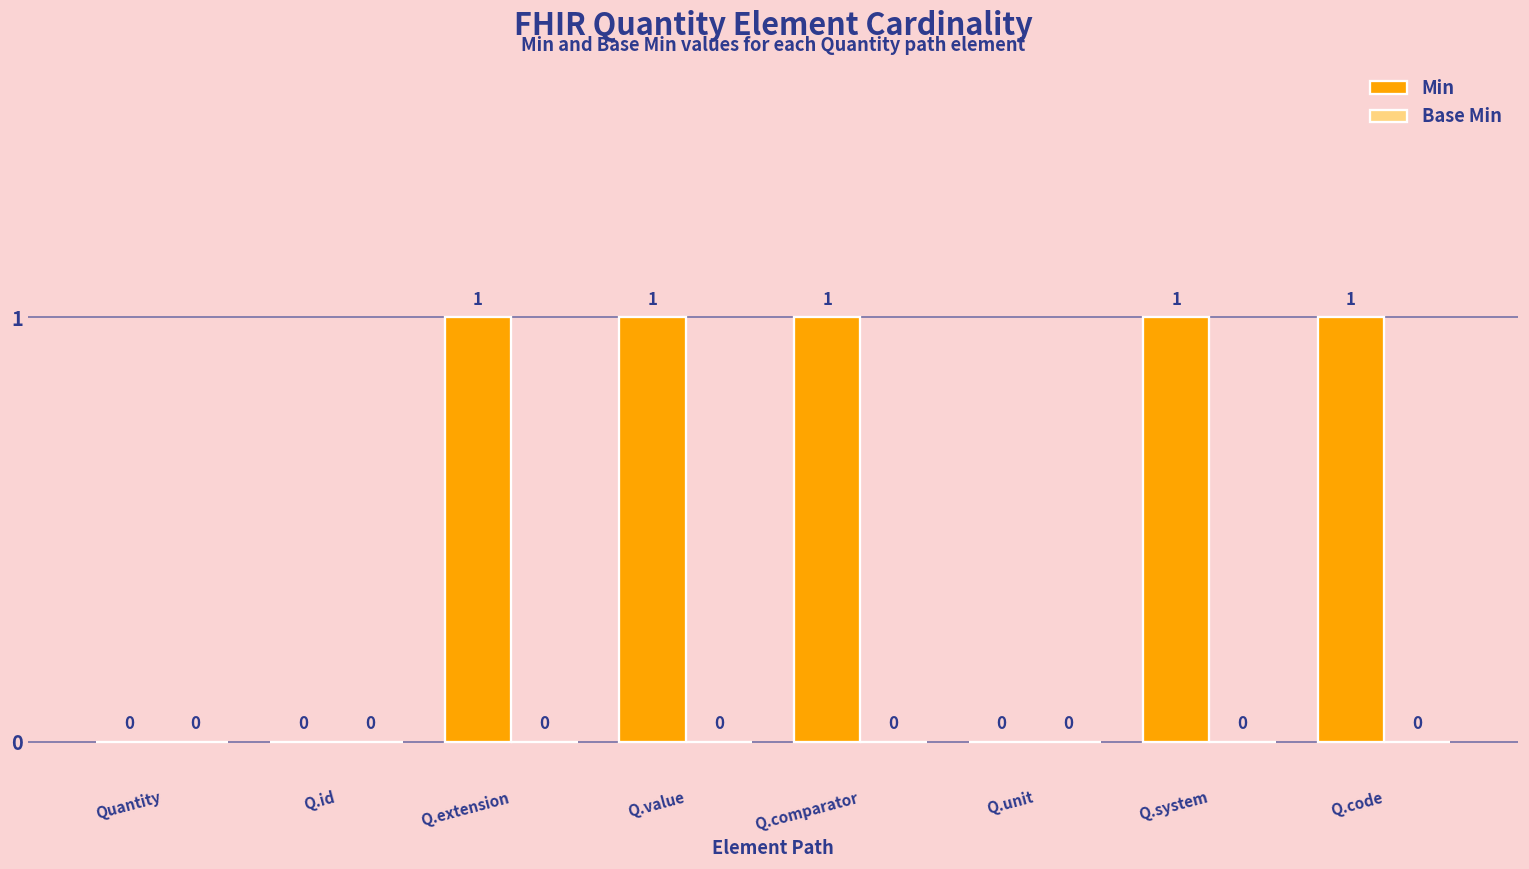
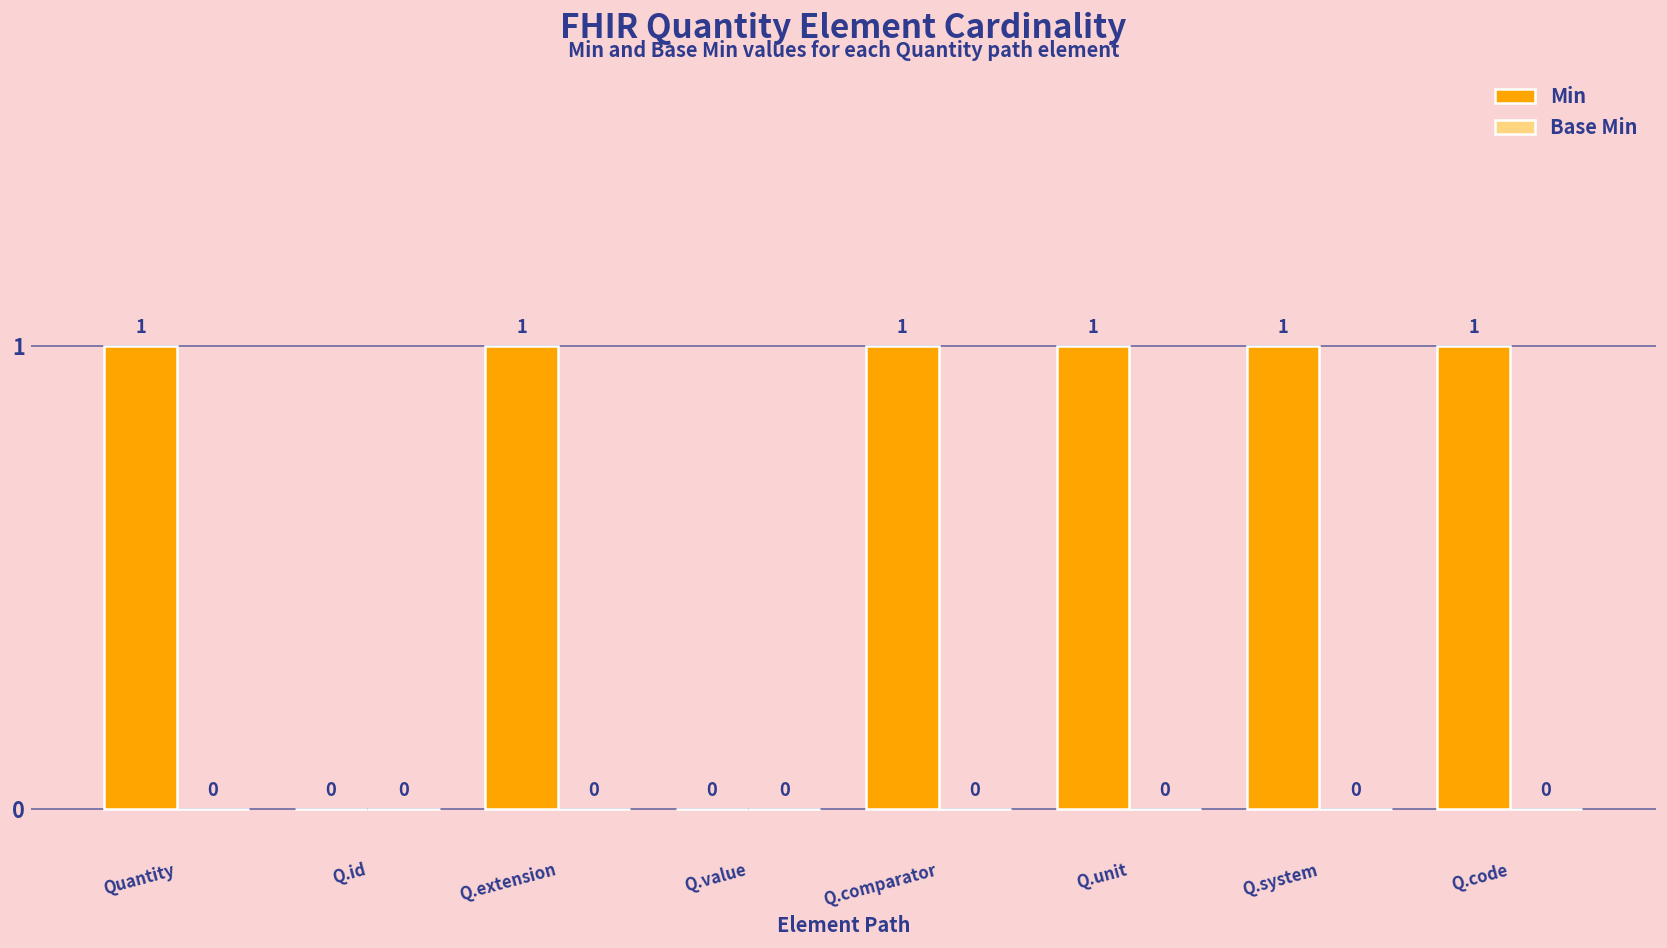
Min, Quantity: 0 -> 1
Min, Q.value: 1 -> 0
Min, Q.unit: 0 -> 1
